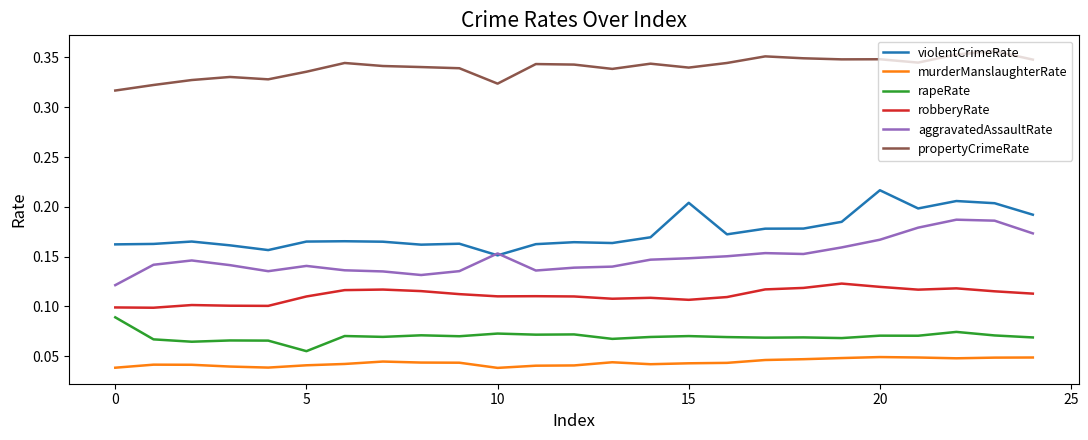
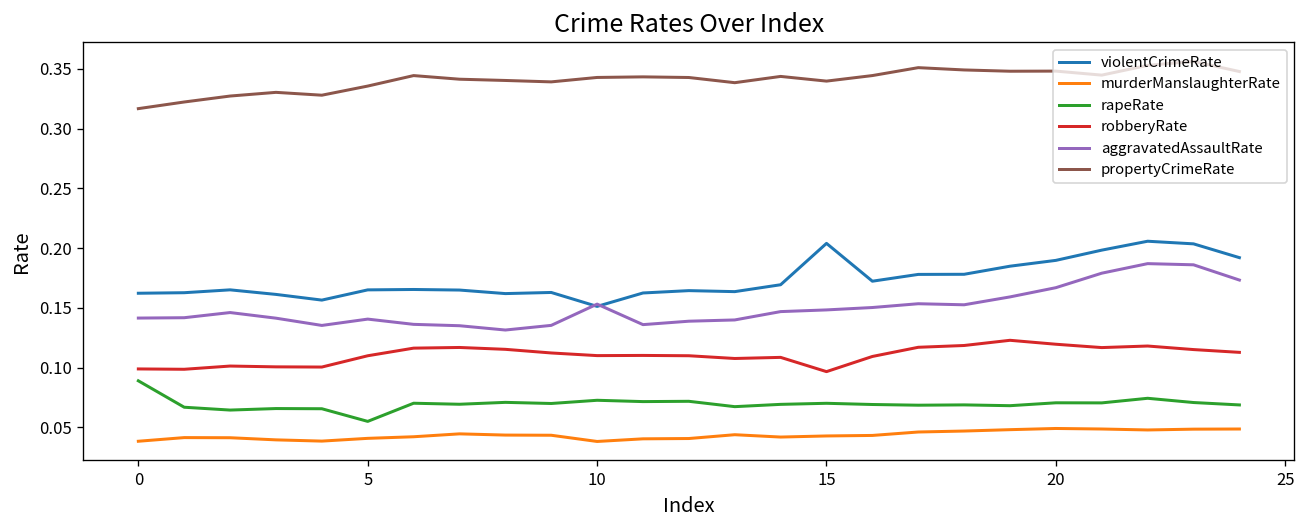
aggravatedAssaultRate, 0: 0.12 -> 0.14
propertyCrimeRate, 10: 0.32 -> 0.34
robberyRate, 15: 0.11 -> 0.10
violentCrimeRate, 20: 0.22 -> 0.19
